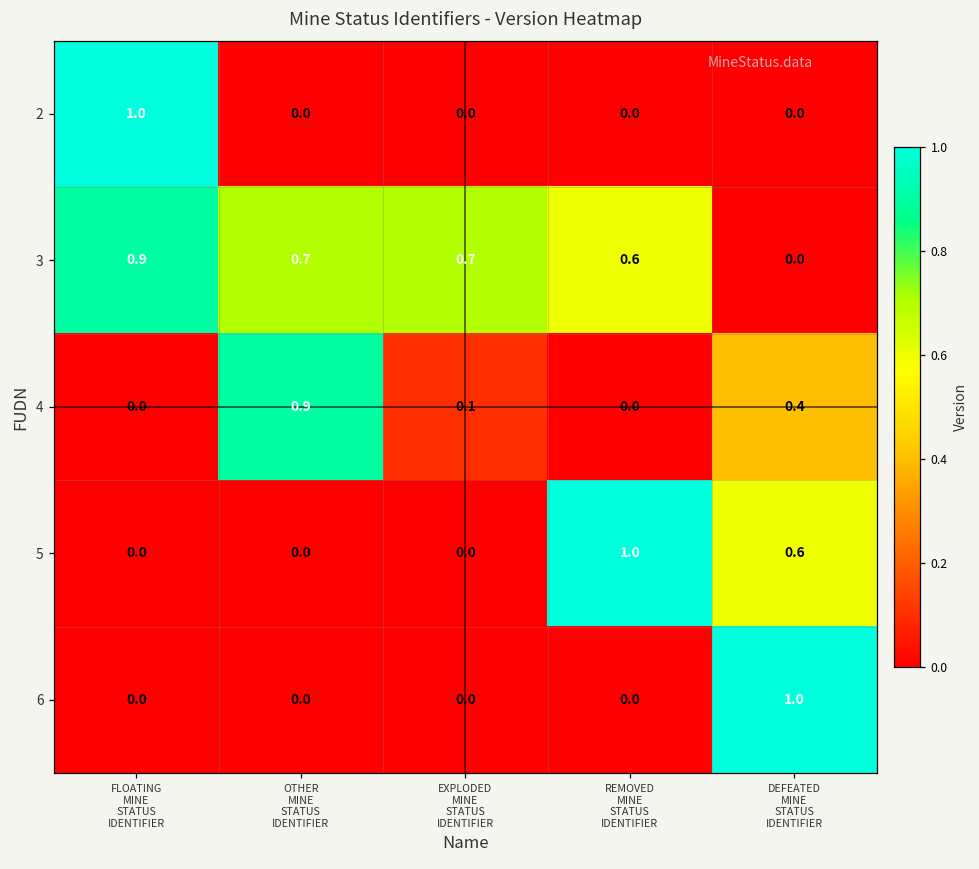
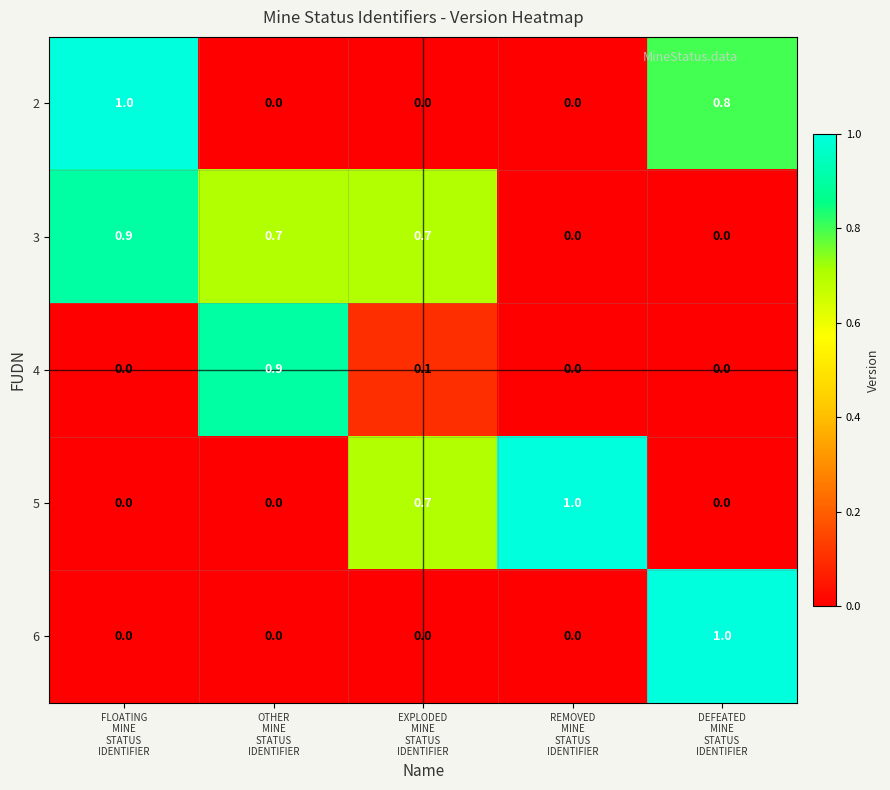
2, DEFEATED MINE STATUS IDENTIFIER: 0.0 -> 0.8
3, REMOVED MINE STATUS IDENTIFIER: 0.6 -> 0.0
4, DEFEATED MINE STATUS IDENTIFIER: 0.4 -> 0.0
5, EXPLODED MINE STATUS IDENTIFIER: 0.0 -> 0.7
5, DEFEATED MINE STATUS IDENTIFIER: 0.6 -> 0.0
